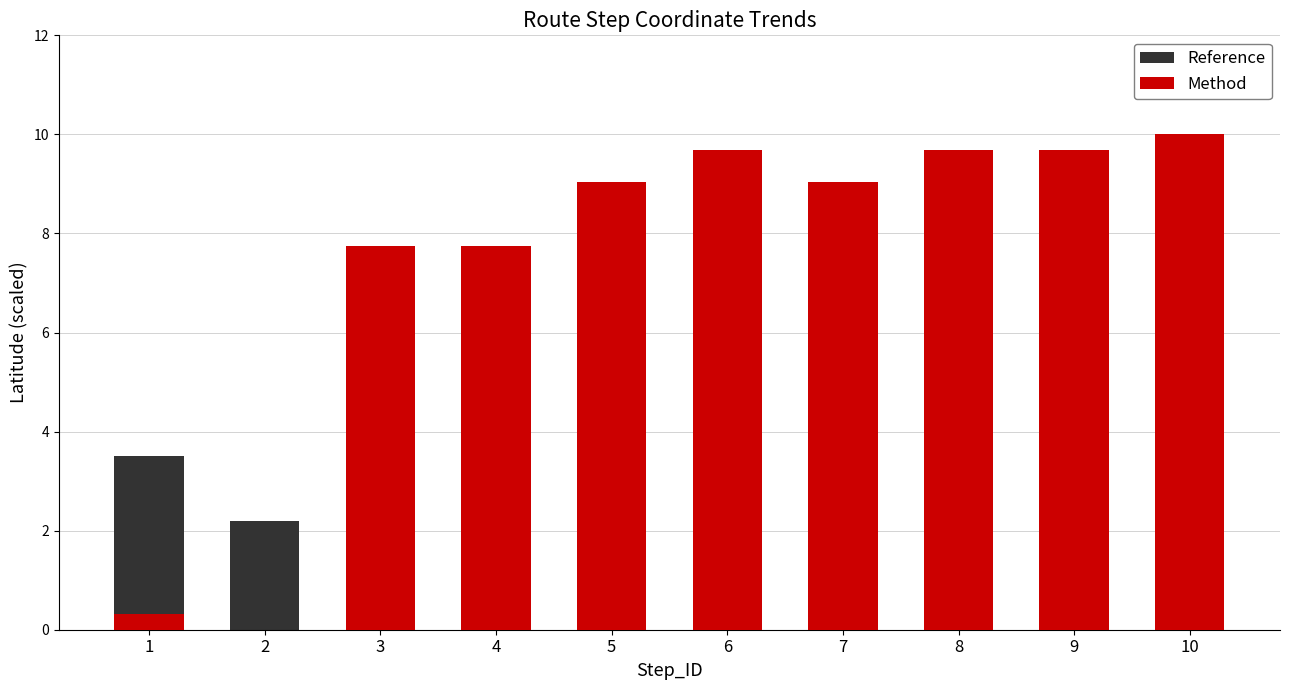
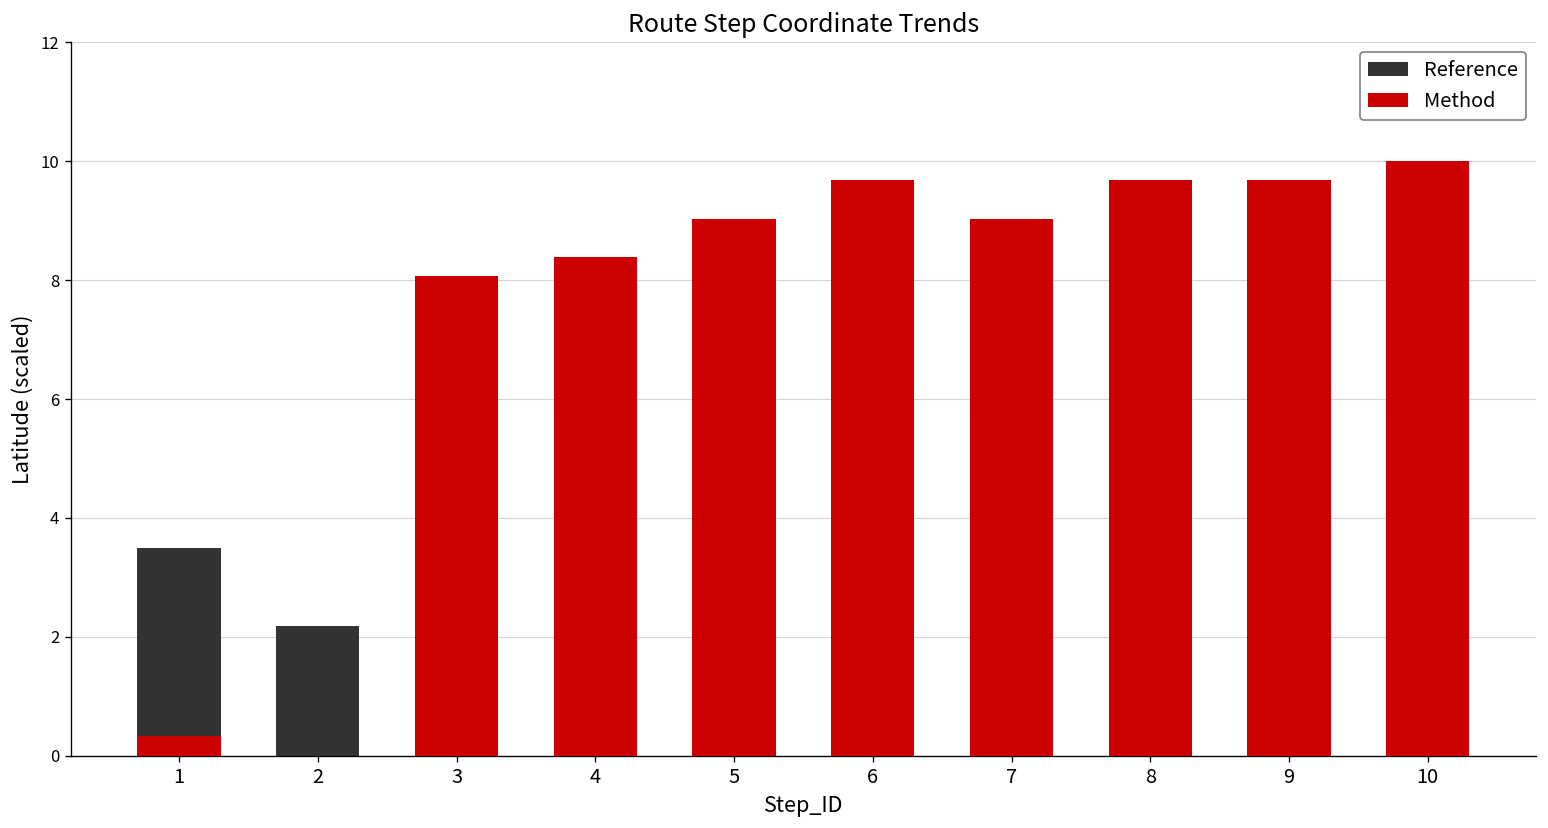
Method, 3: 7.7 -> 8.1
Method, 4: 7.7 -> 8.4
